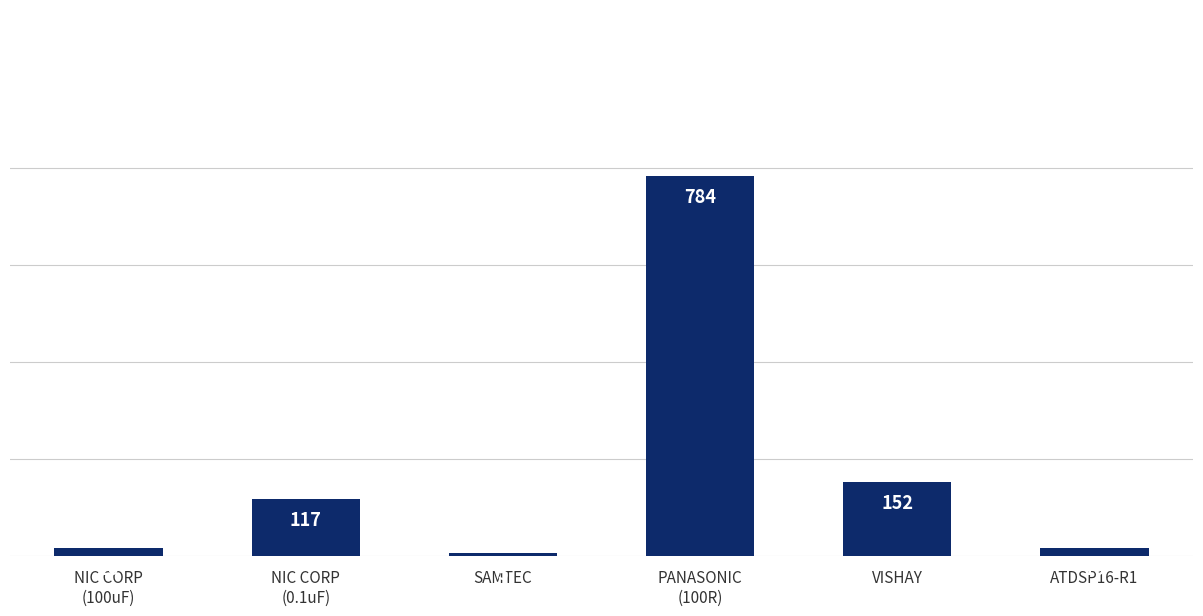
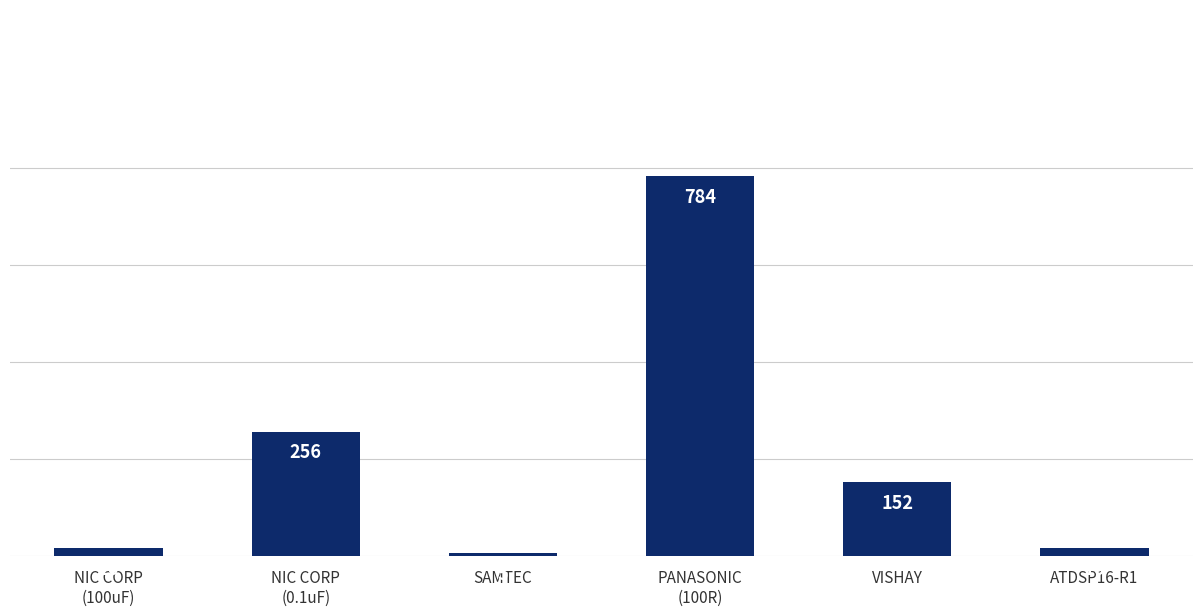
NIC CORP (0.1uF): 117 -> 256
